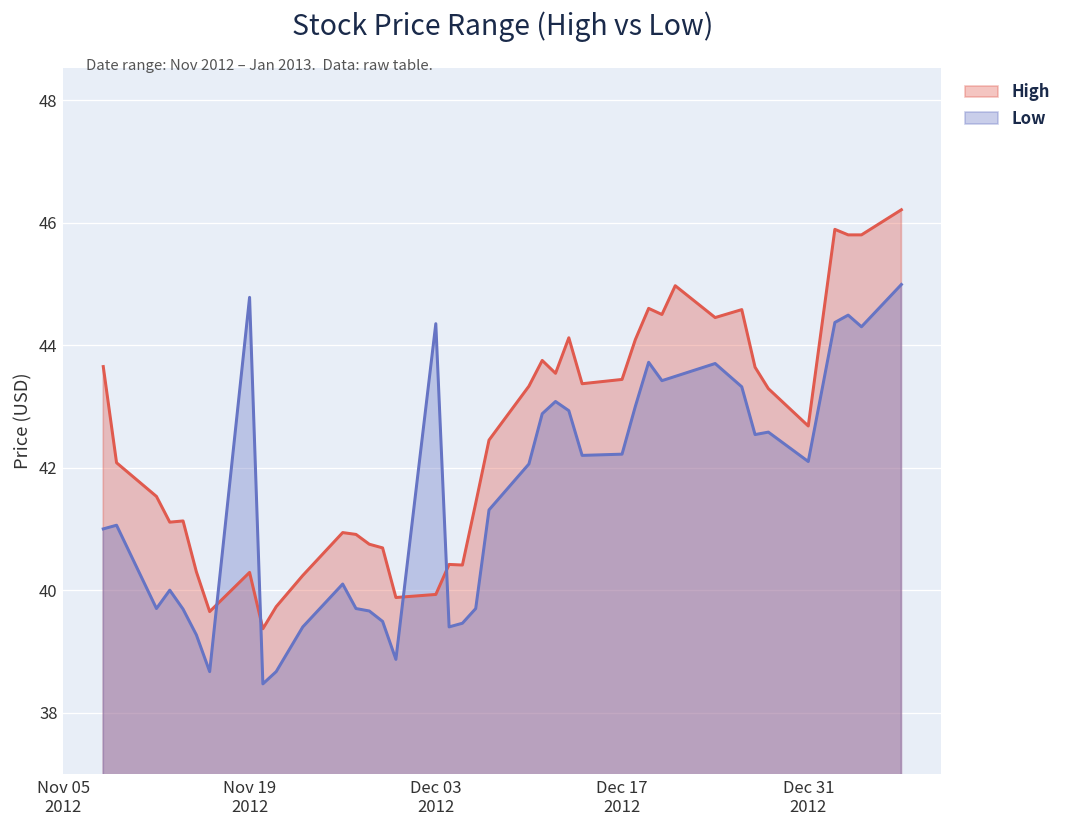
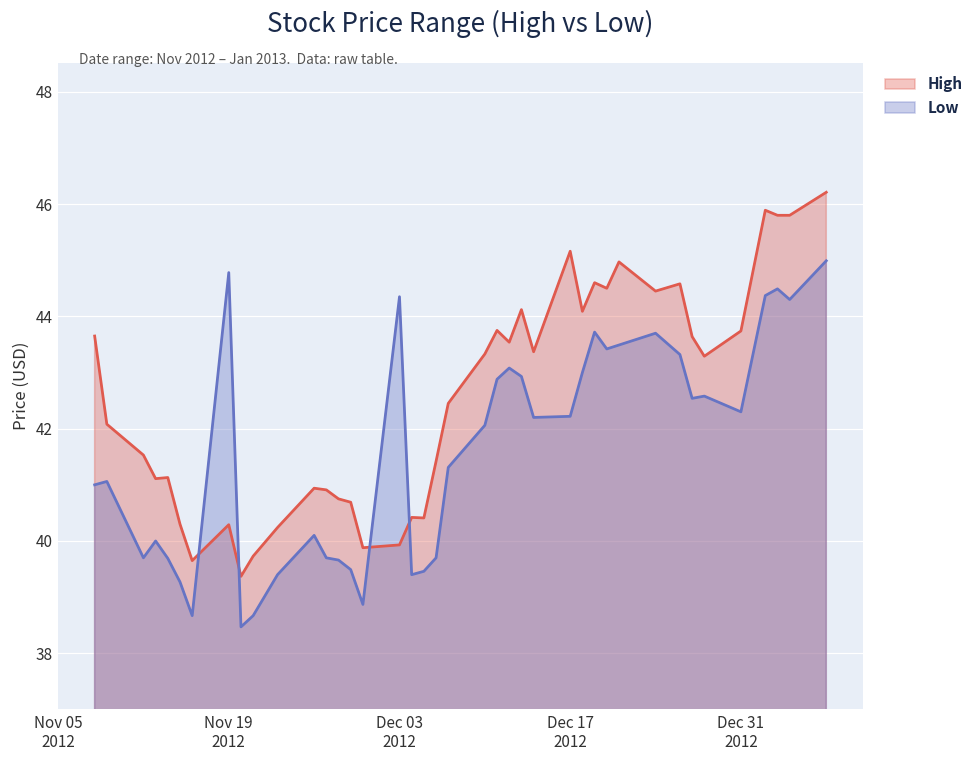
High, Dec 17 2012: 43.4 -> 45.2
High, Dec 31 2012: 42.7 -> 43.7
Low, Dec 31 2012: 42.1 -> 42.3
